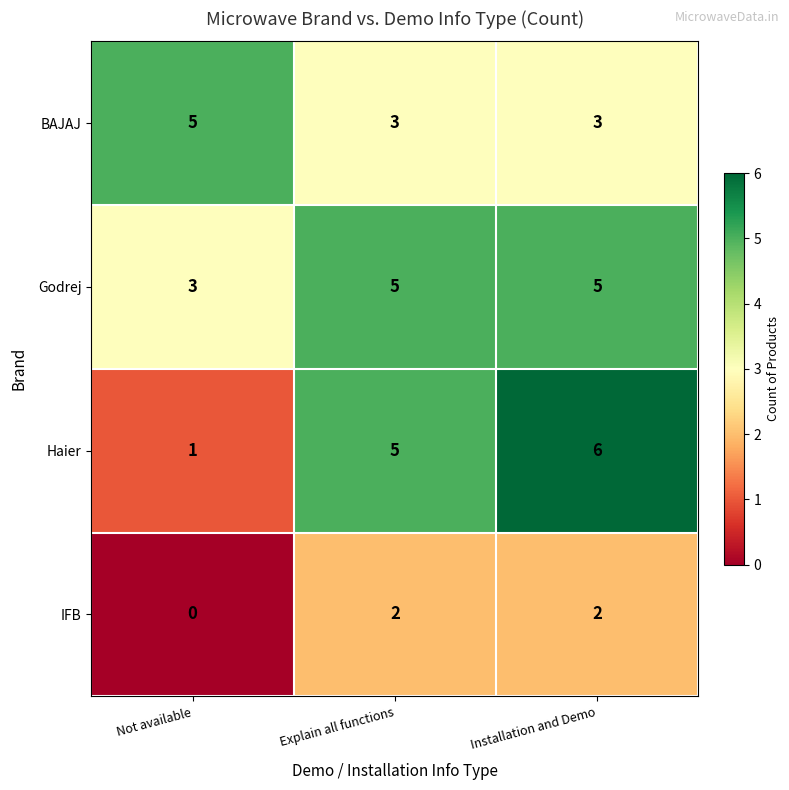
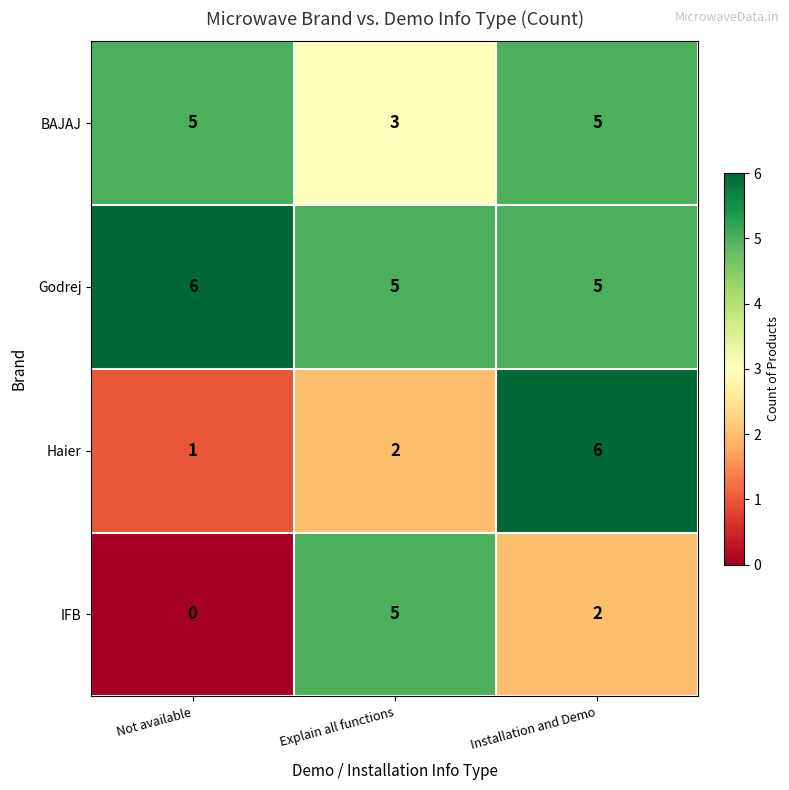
BAJAJ, Installation and Demo: 3 -> 5
Godrej, Not available: 3 -> 6
Haier, Explain all functions: 5 -> 2
IFB, Explain all functions: 2 -> 5
